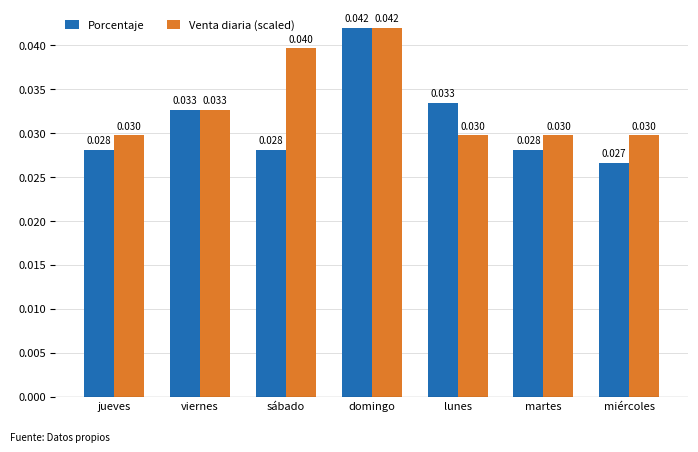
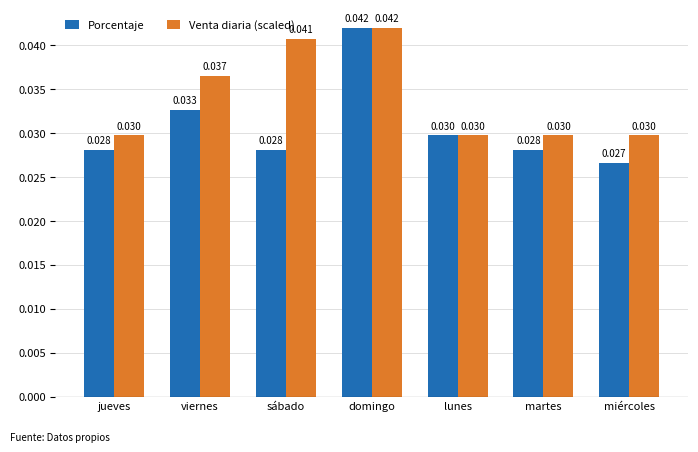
Venta diaria (scaled), viernes: 0.033 -> 0.037
Venta diaria (scaled), sábado: 0.040 -> 0.041
Porcentaje, lunes: 0.033 -> 0.030
